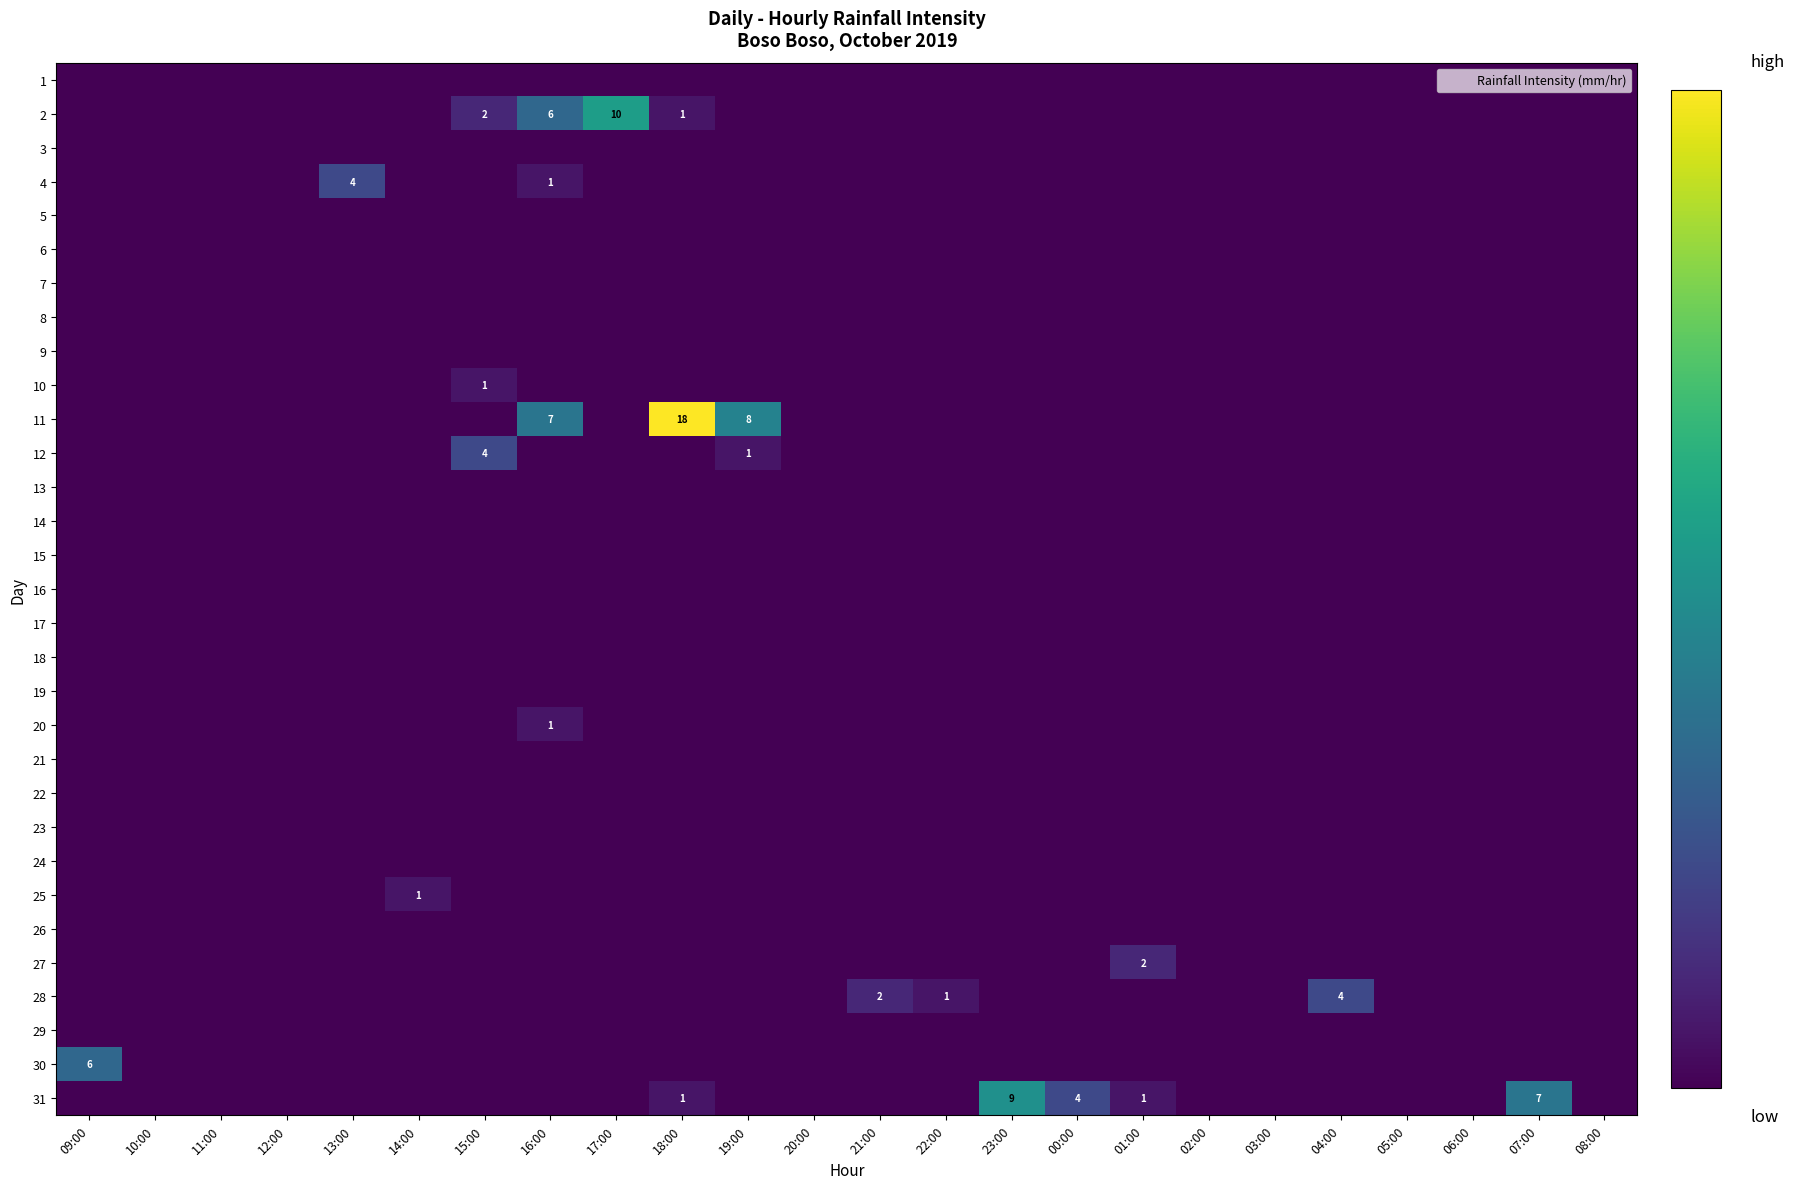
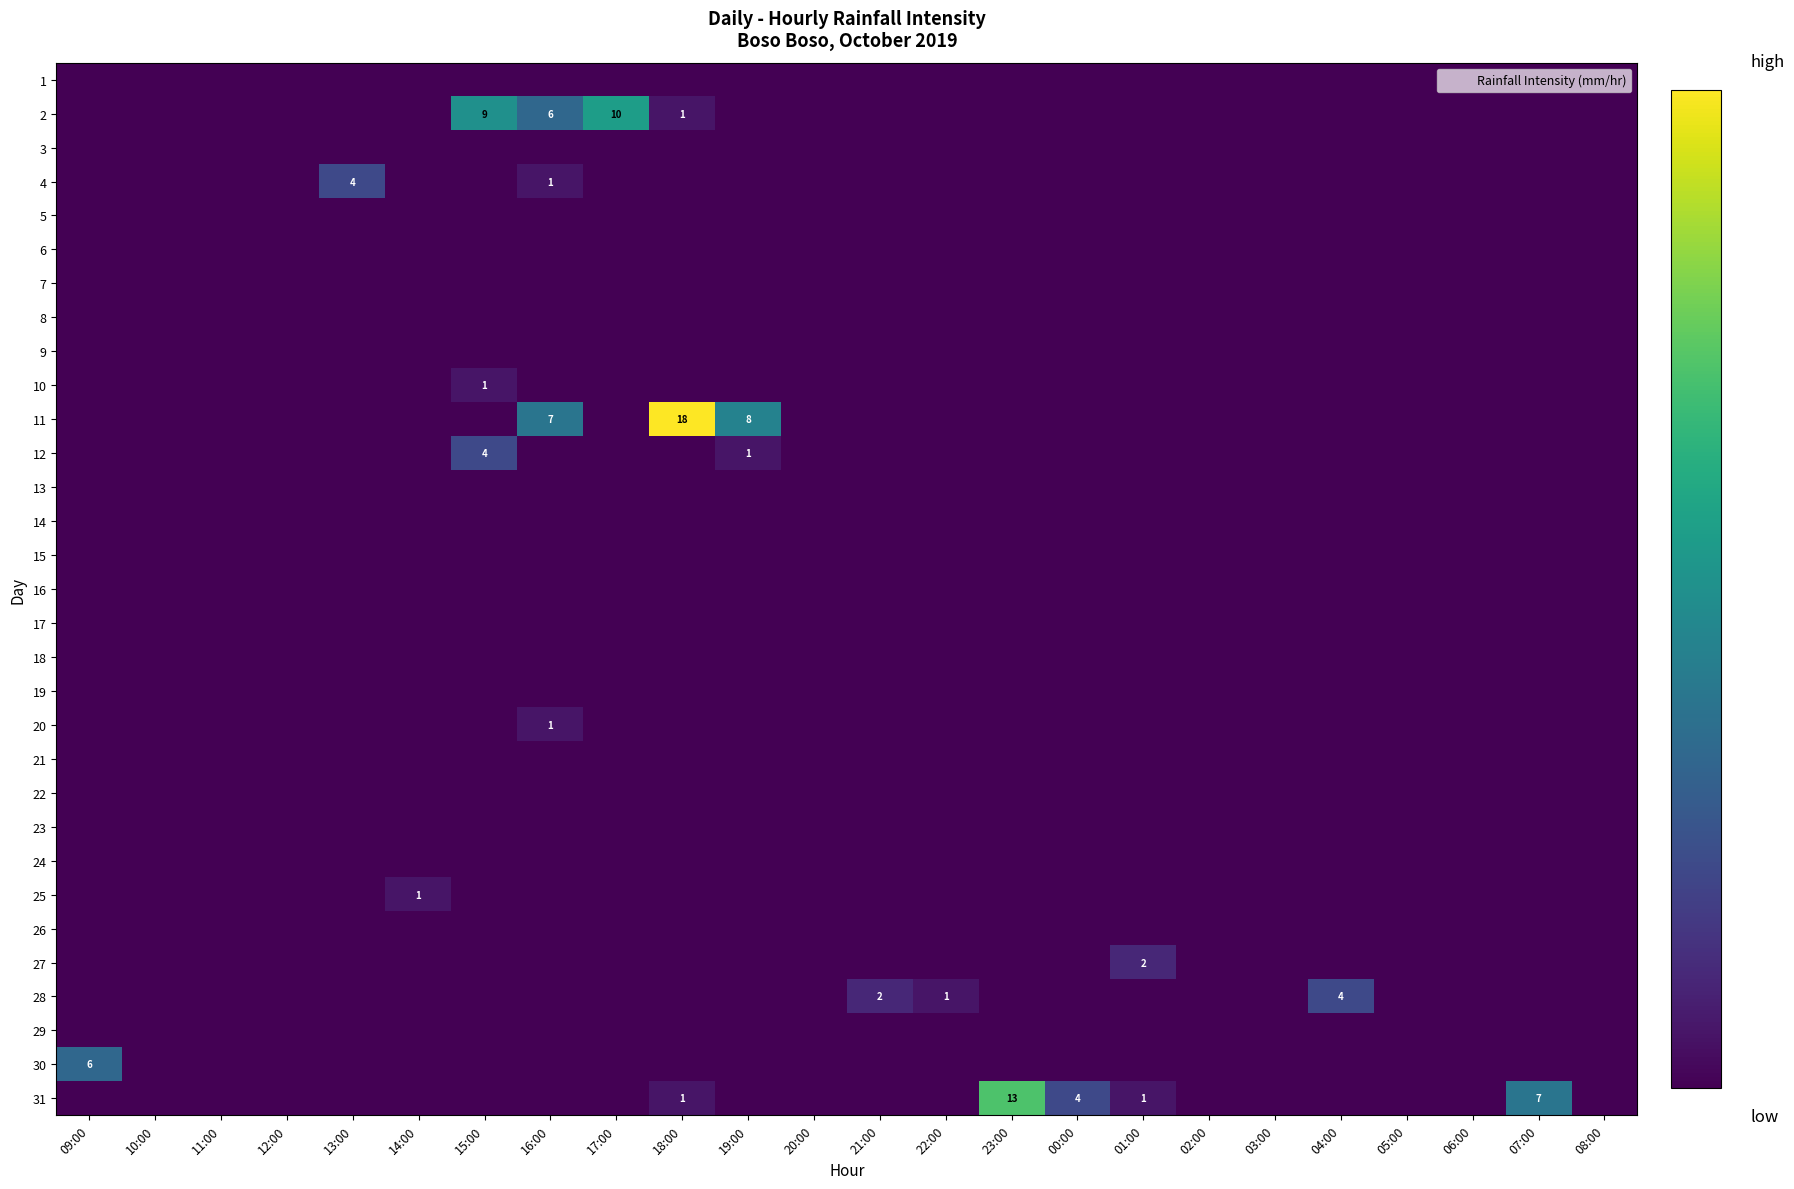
2, 15:00: 2 -> 9
31, 23:00: 9 -> 13
